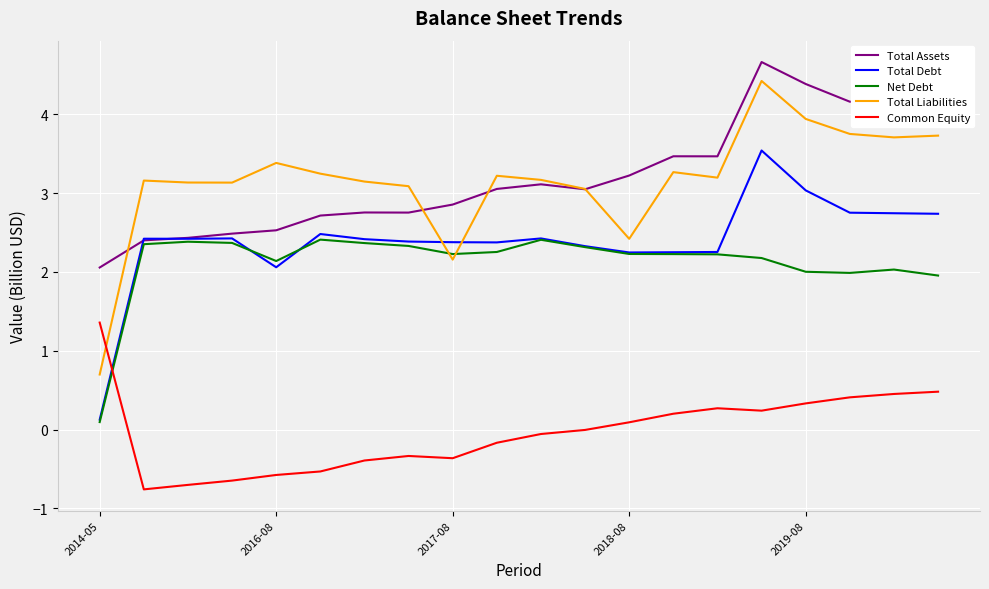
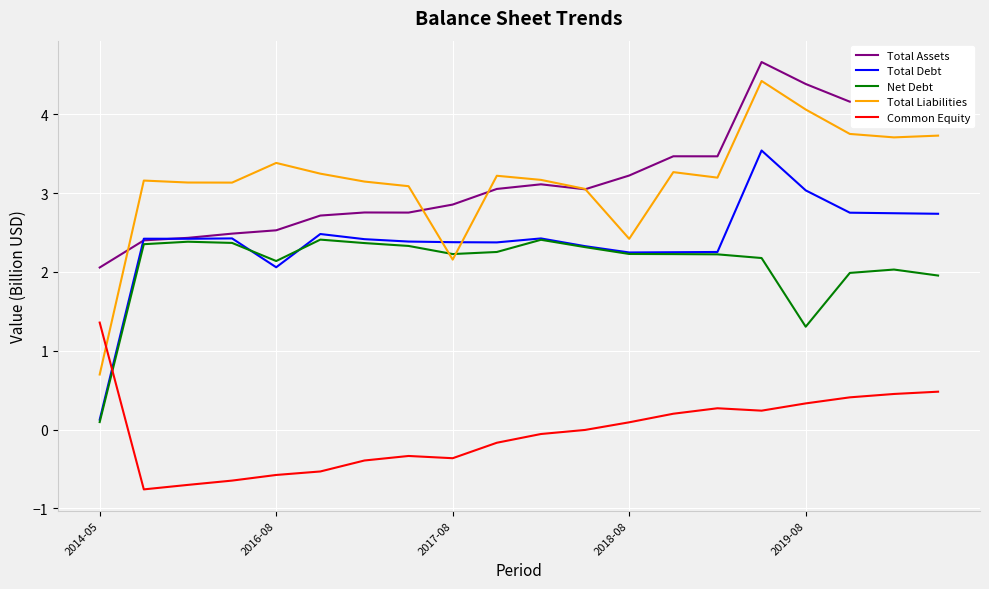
Net Debt, 2019-08: 2.0 -> 1.3
Total Liabilities, 2019-08: 3.9 -> 4.1
